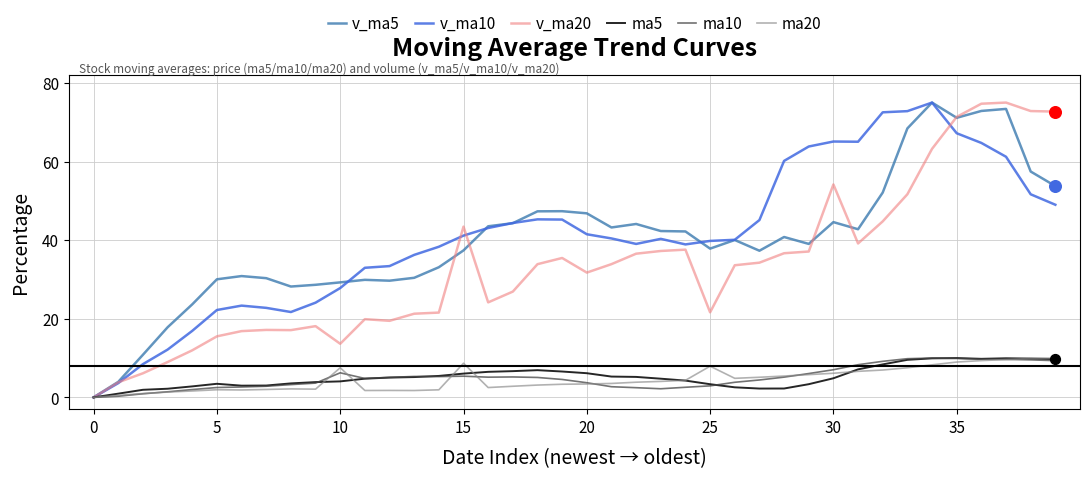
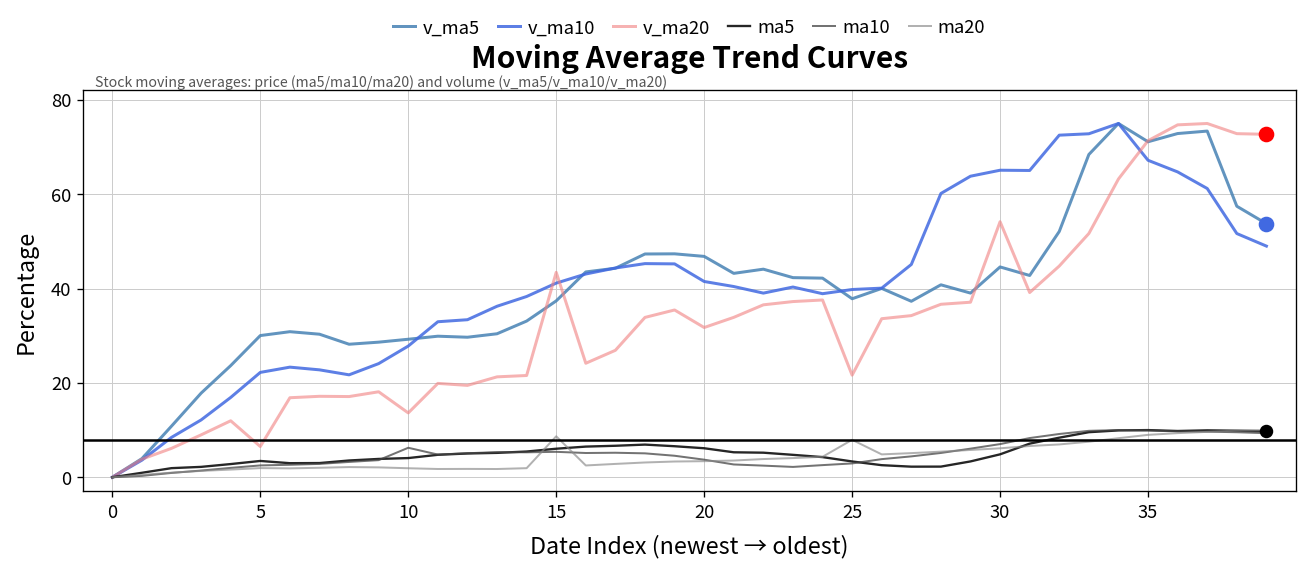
v_ma20, 5: 16 -> 7
ma20, 10: 8 -> 2
